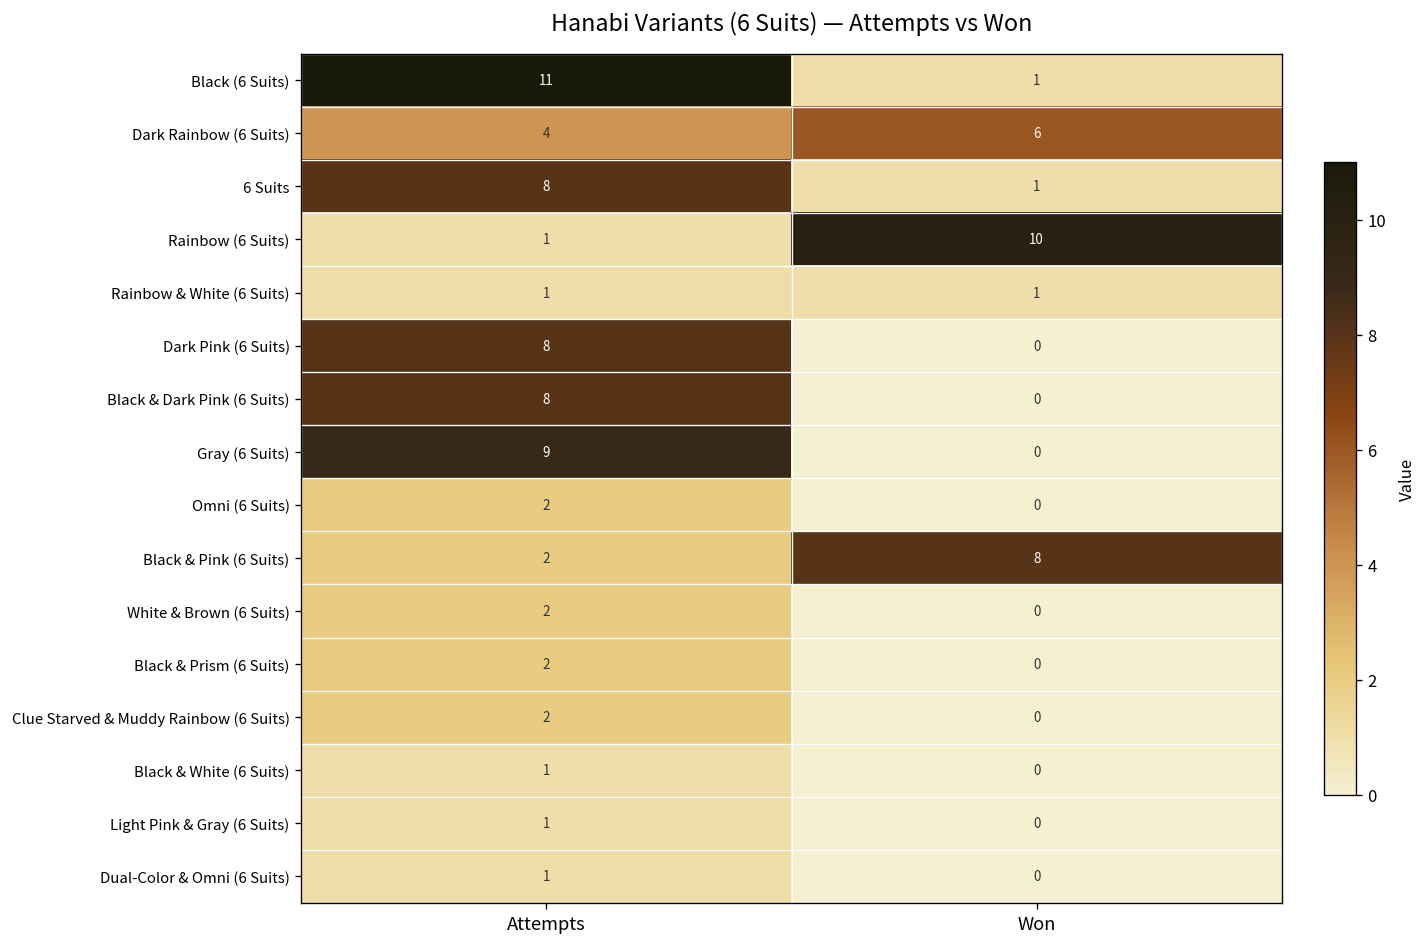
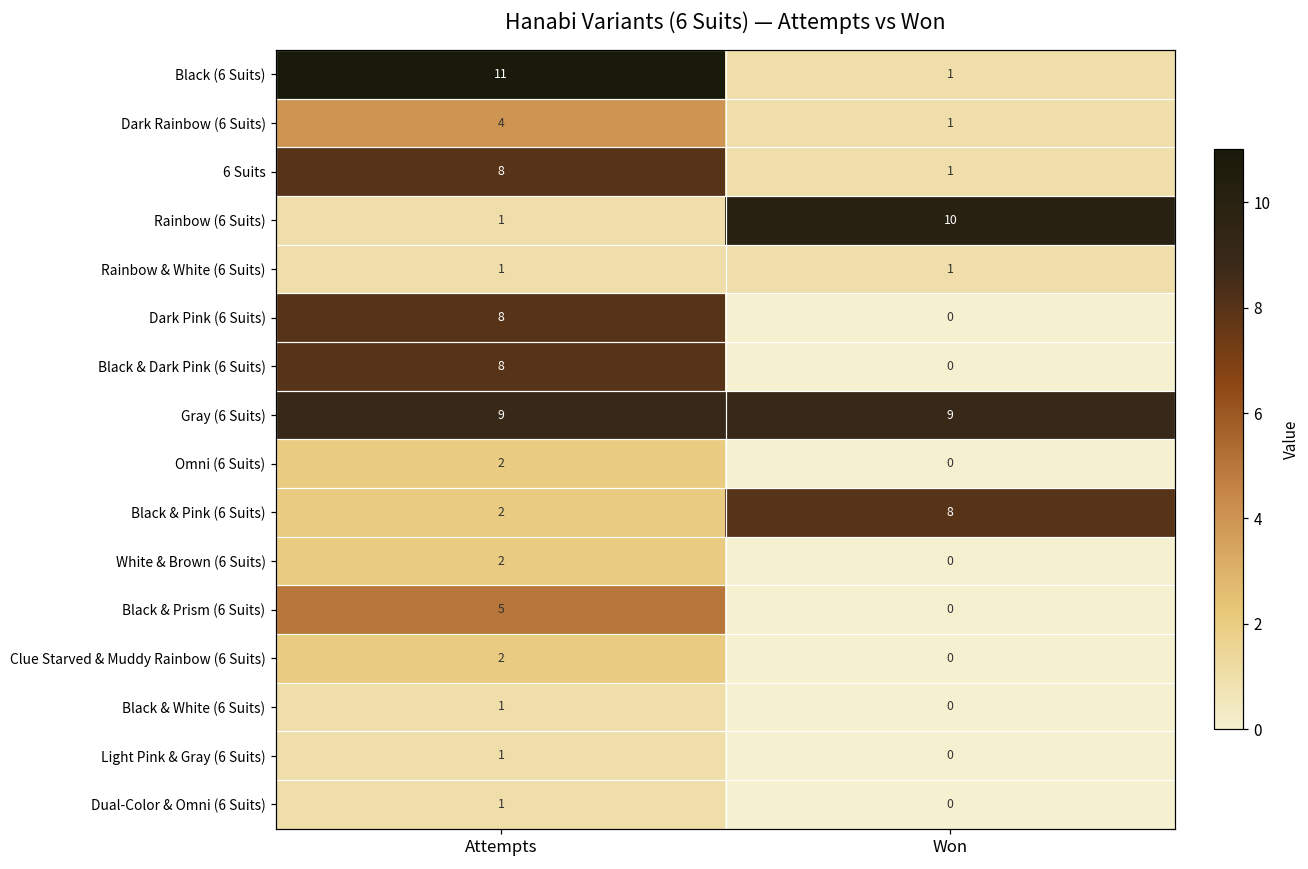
Dark Rainbow (6 Suits), Won: 6 -> 1
Gray (6 Suits), Won: 0 -> 9
Black & Prism (6 Suits), Attempts: 2 -> 5
